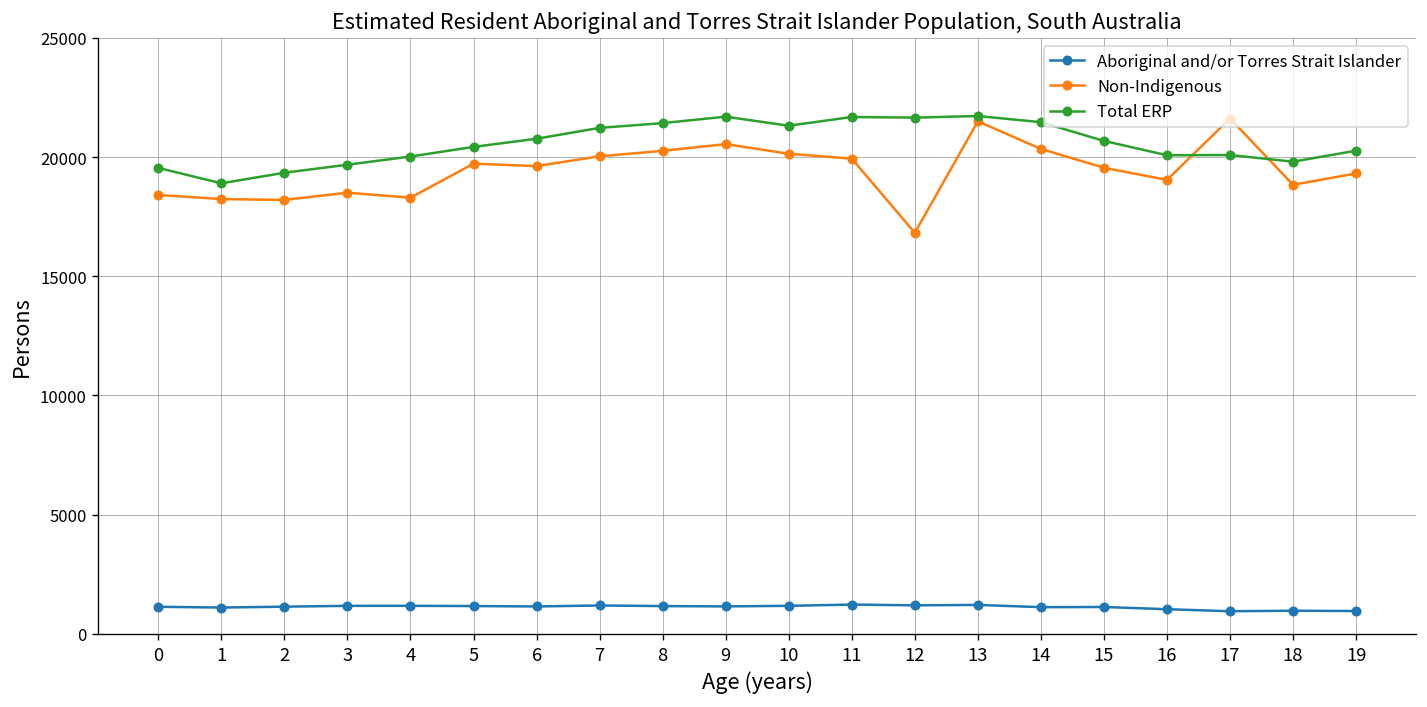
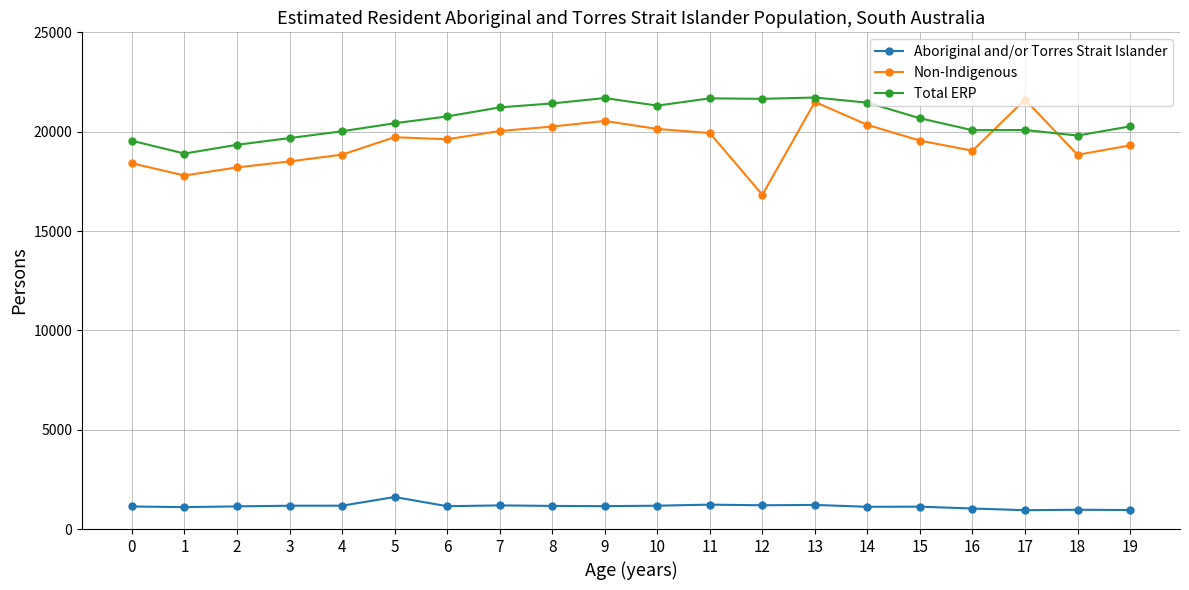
Non-Indigenous, 1: 18200 -> 17800
Non-Indigenous, 4: 18300 -> 18800
Aboriginal and/or Torres Strait Islander, 5: 1200 -> 1600
